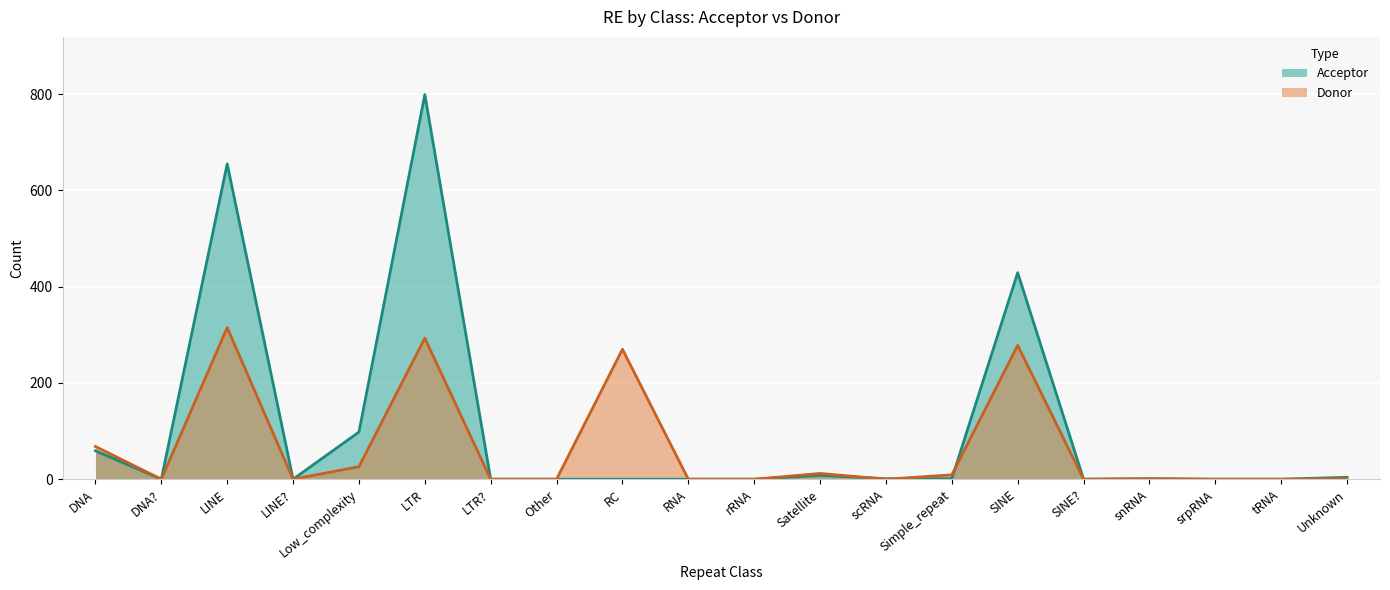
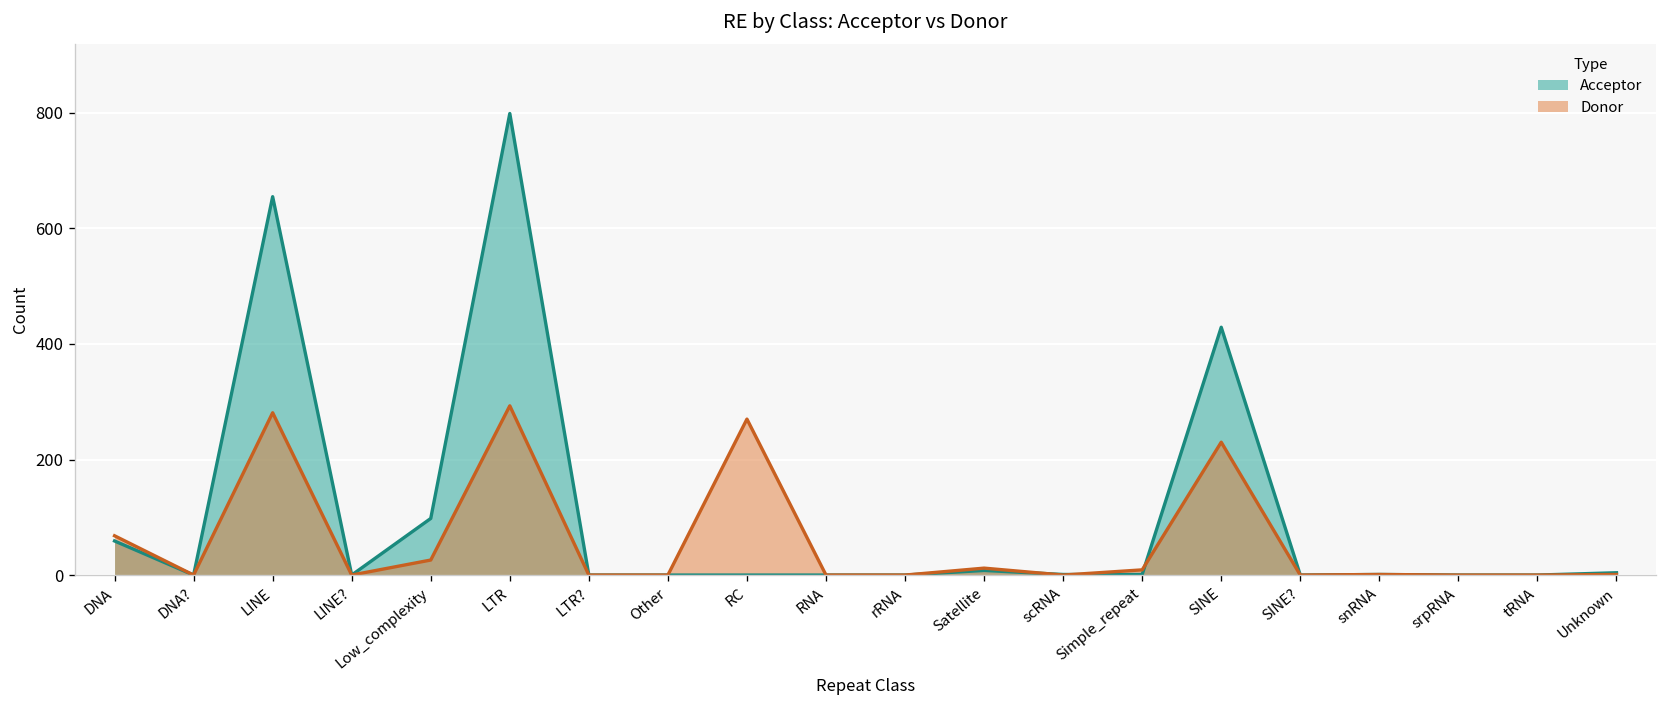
Donor, LINE: 320 -> 280
Donor, SINE: 280 -> 230
